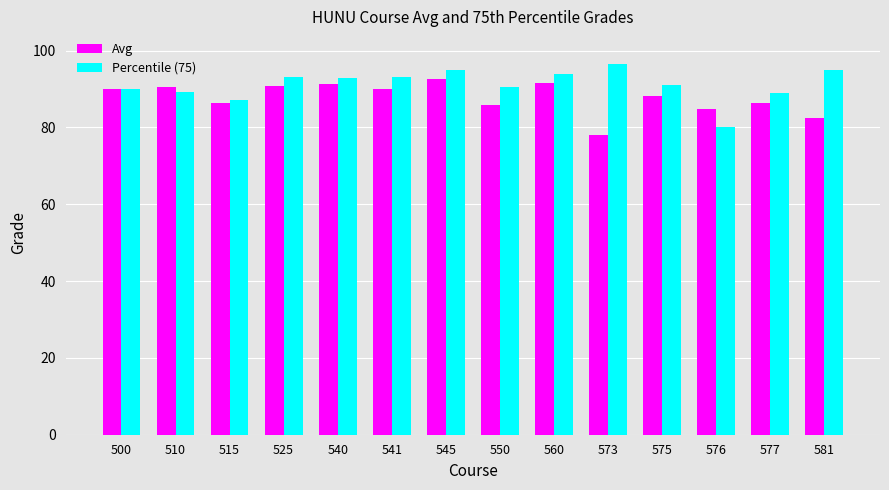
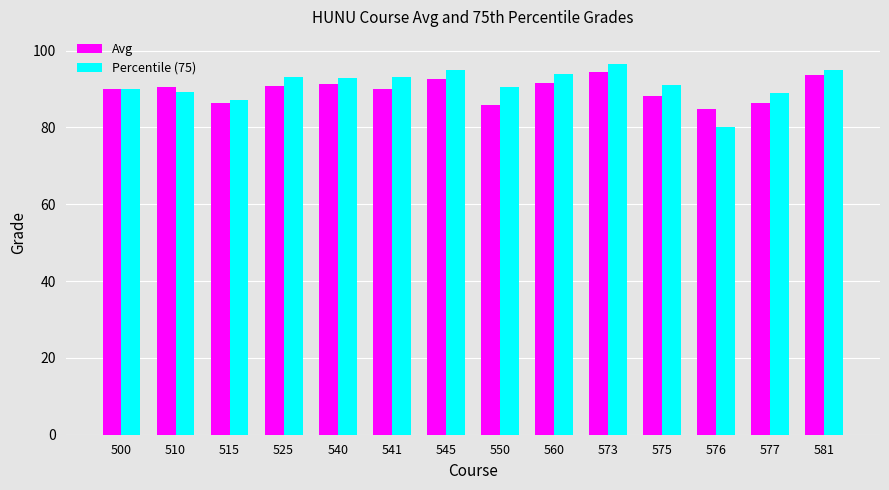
Avg, 573: 78 -> 94
Avg, 581: 82 -> 94
